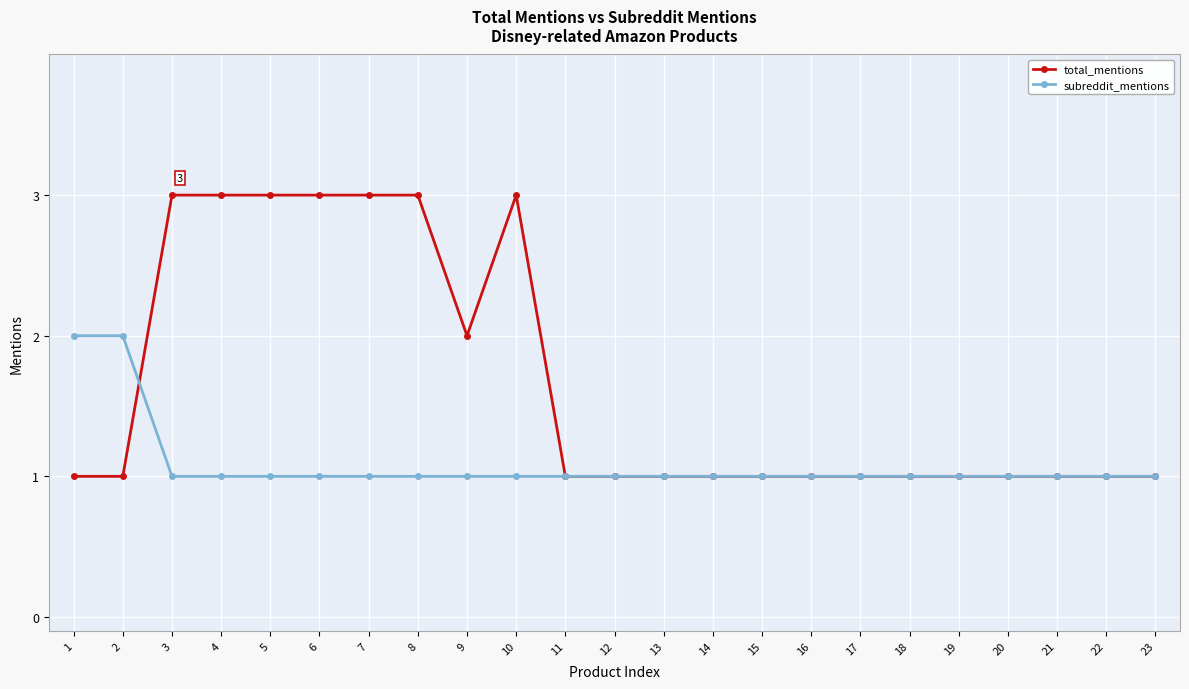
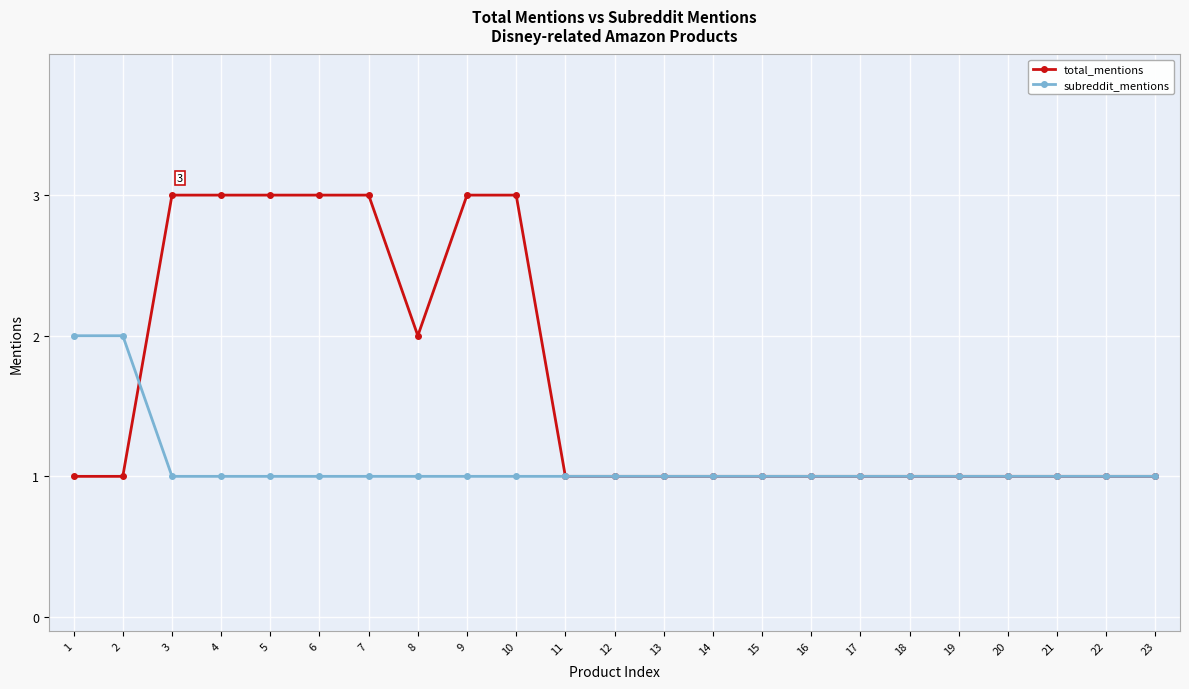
total_mentions, 8: 3 -> 2
total_mentions, 9: 2 -> 3
